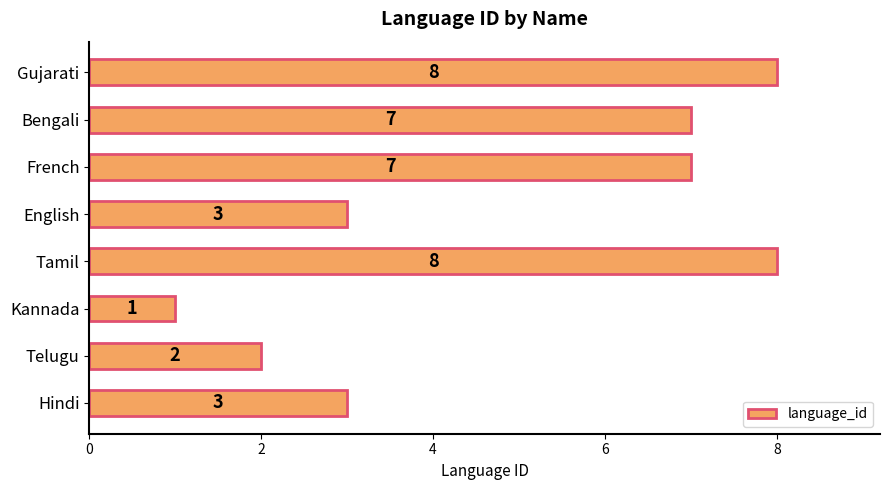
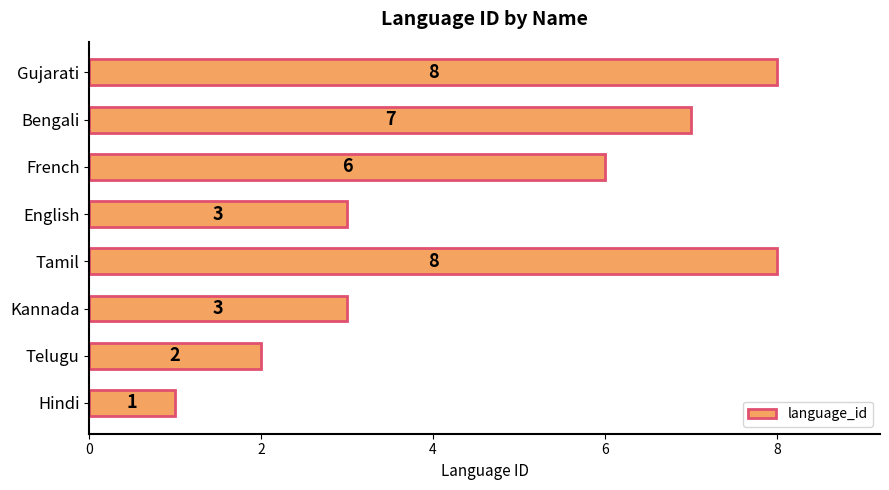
French: 7 -> 6
Kannada: 1 -> 3
Hindi: 3 -> 1
